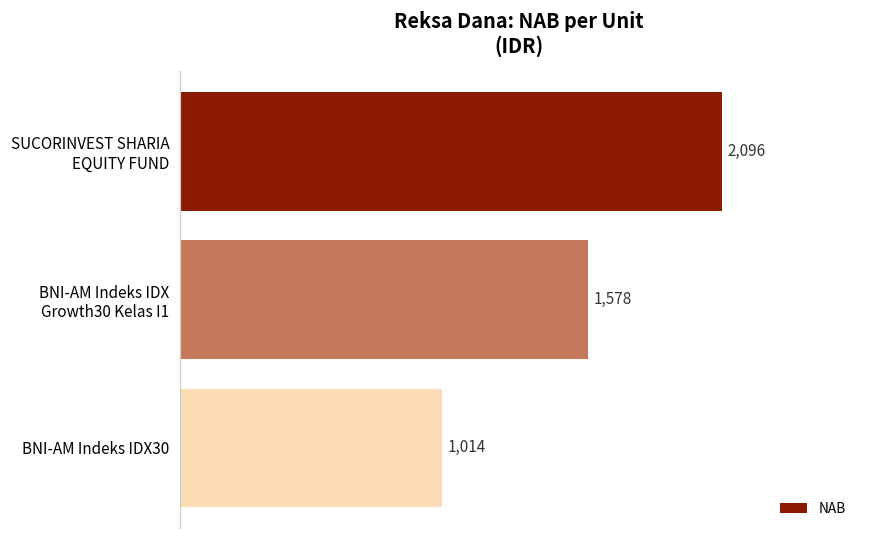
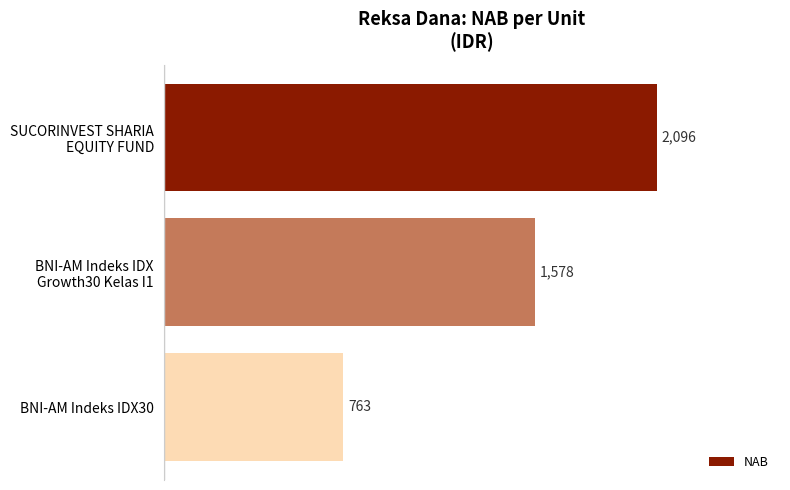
BNI-AM Indeks IDX30: 1,014 -> 763
